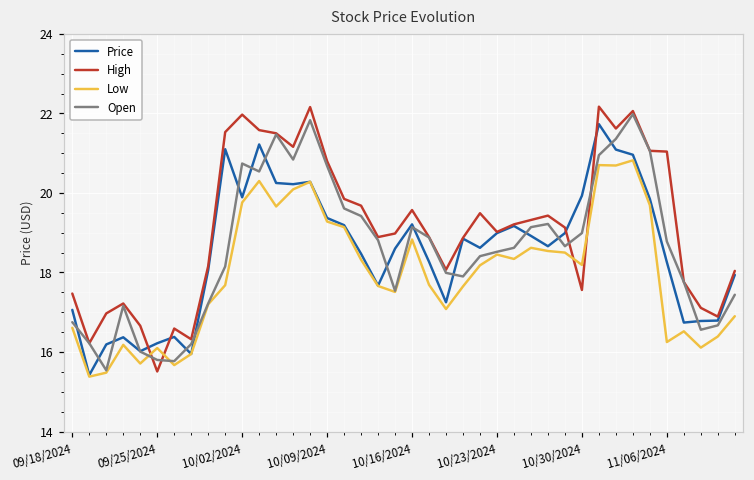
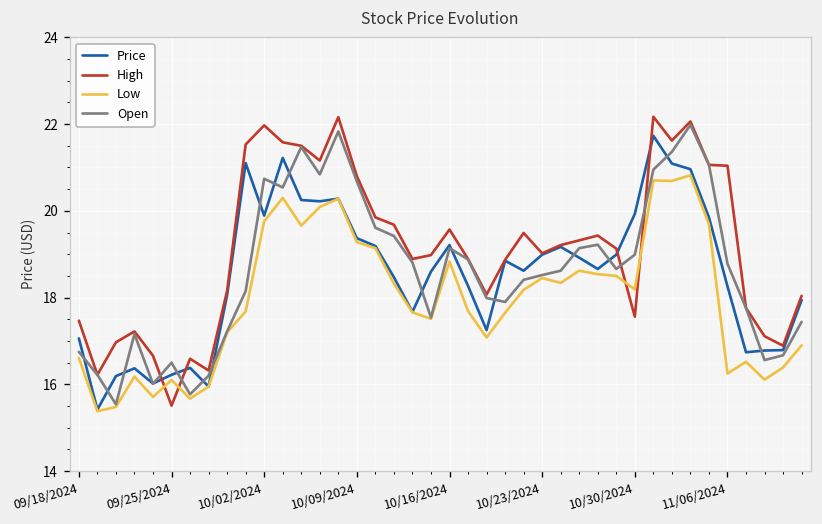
Open, 09/25/2024: 15.8 -> 16.5
